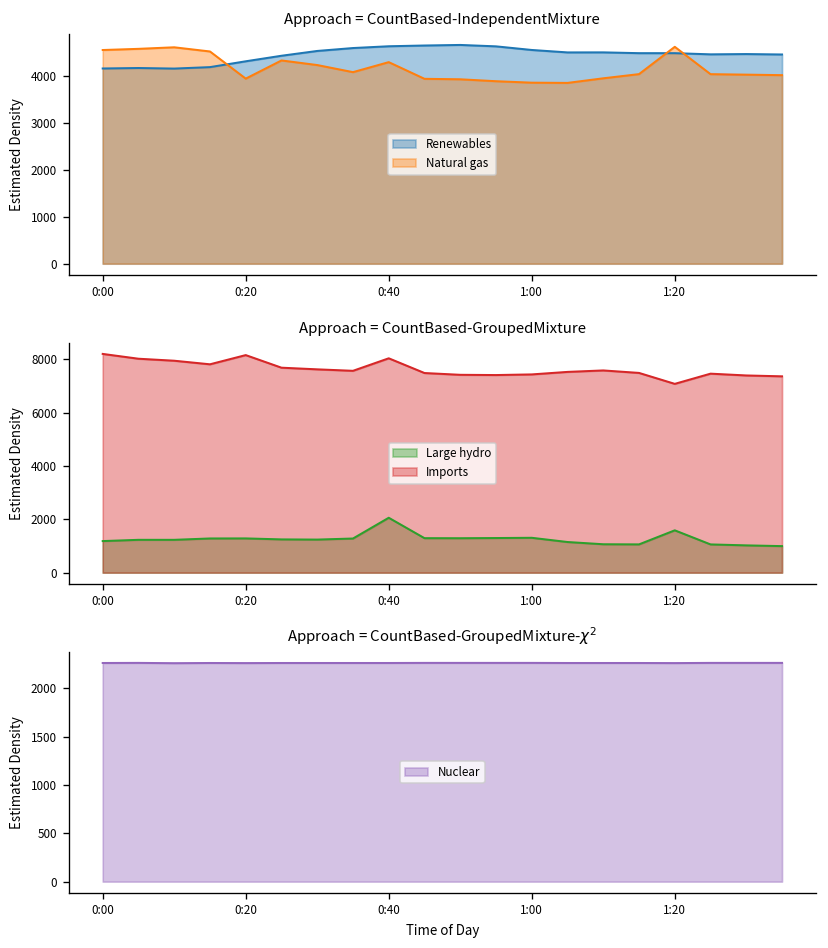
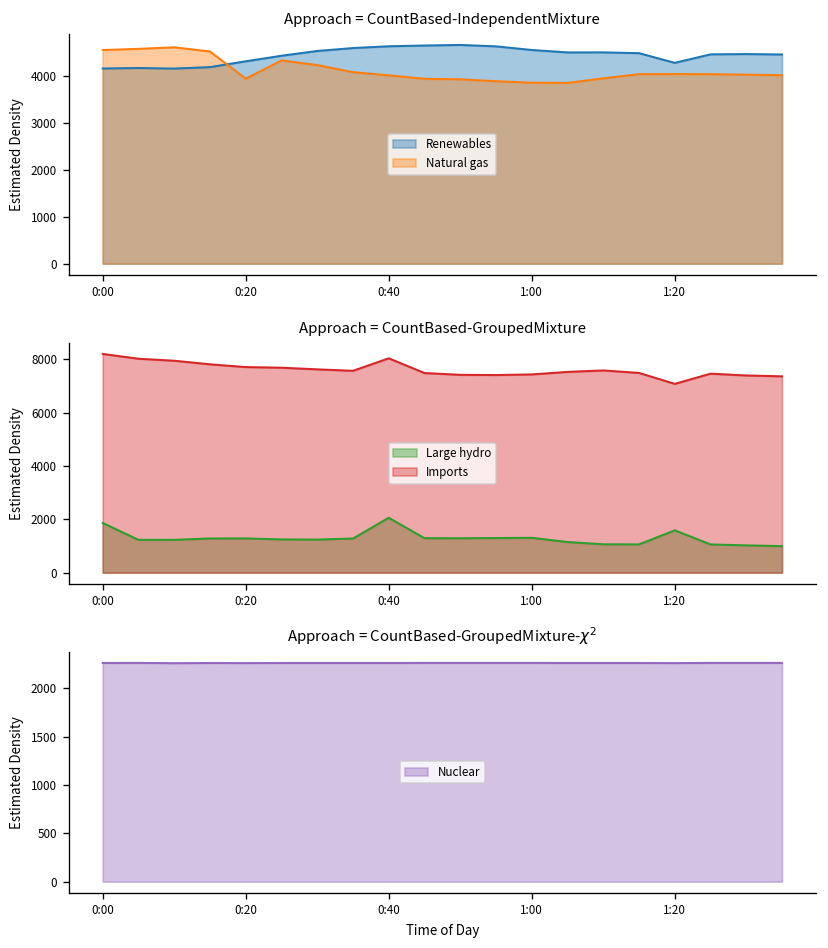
Approach = CountBased-IndependentMixture, Natural gas, 0:40: 4300 -> 4000
Approach = CountBased-IndependentMixture, Renewables, 1:20: 4500 -> 4300
Approach = CountBased-IndependentMixture, Natural gas, 1:20: 4600 -> 4000
Approach = CountBased-GroupedMixture, Large hydro, 0:00: 1200 -> 1900
Approach = CountBased-GroupedMixture, Imports, 0:20: 8200 -> 7700
